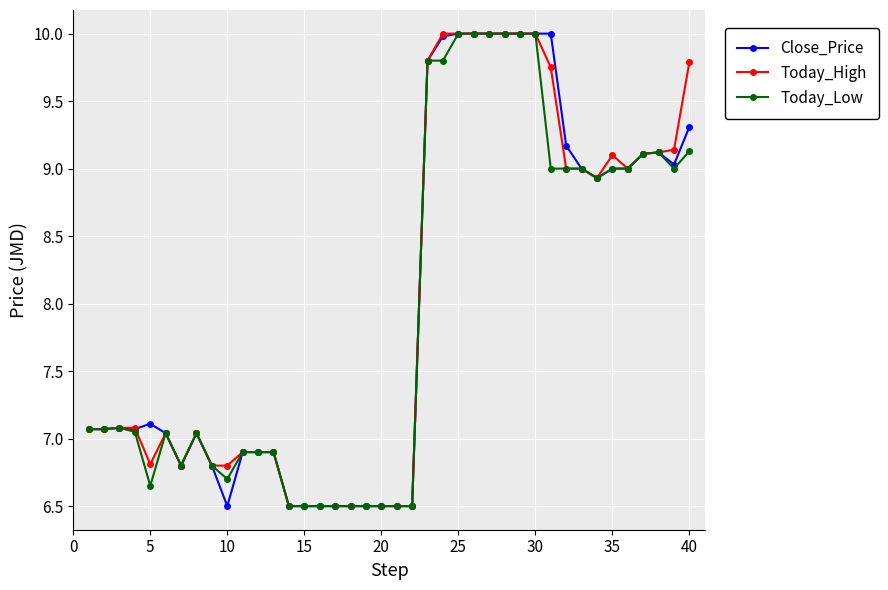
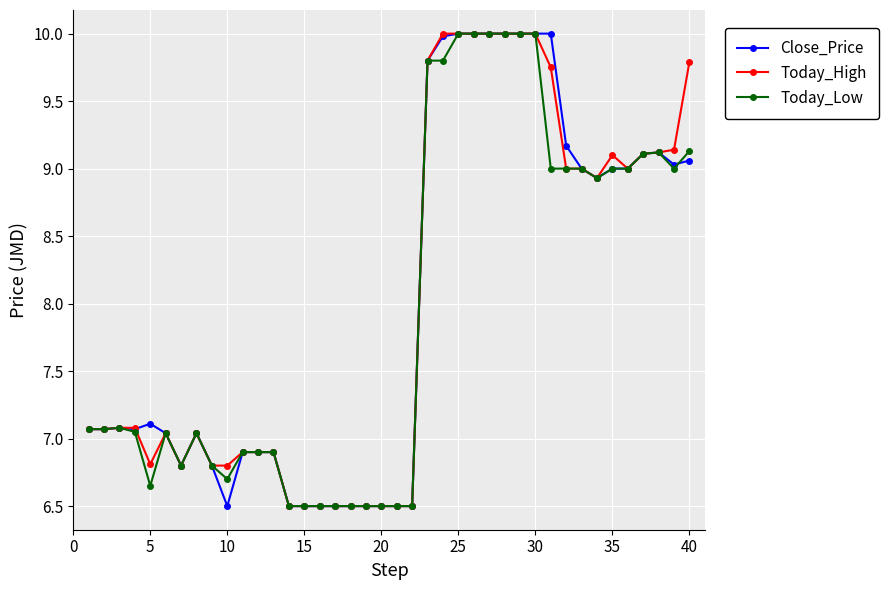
Close_Price, 40: 9.31 -> 9.06
